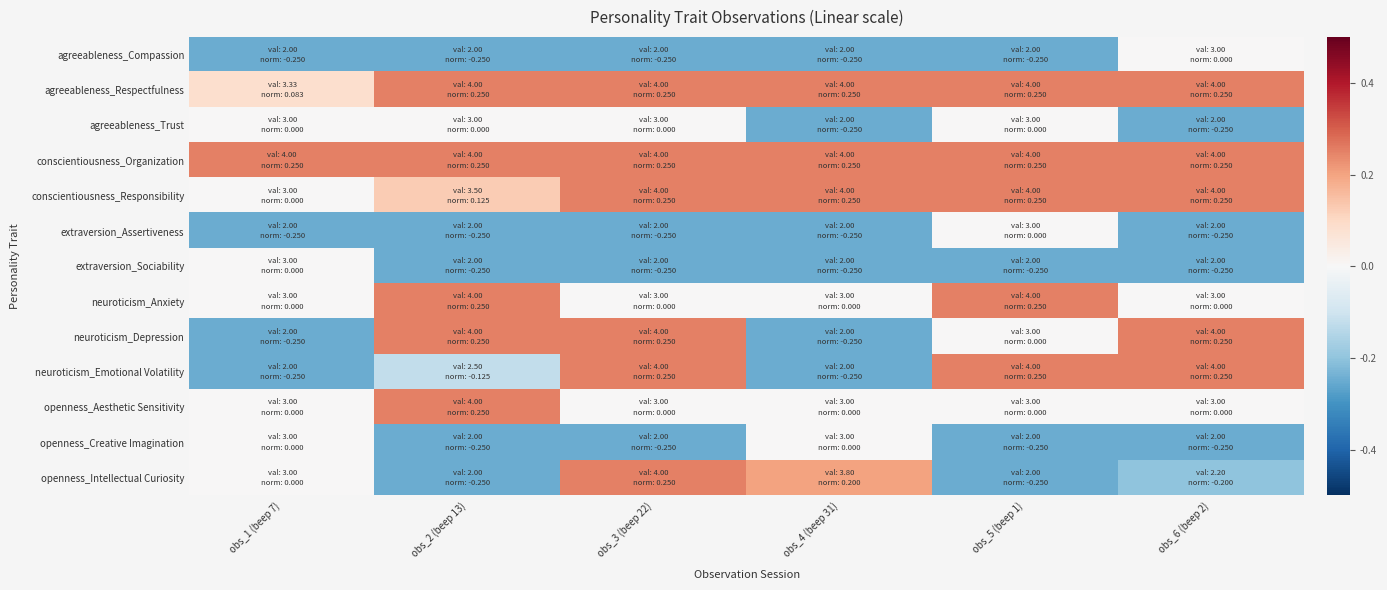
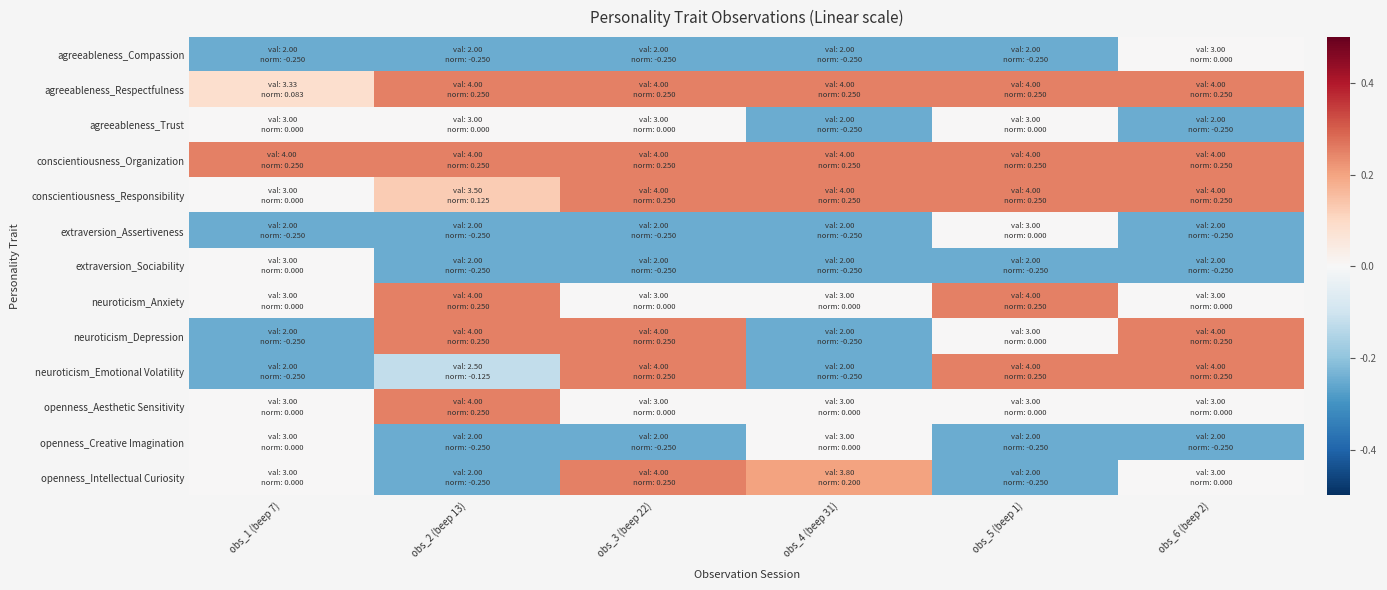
openness_Intellectual Curiosity, obs_6 (beep 2): 2.20 norm: -0.200 -> 3.00 norm: 0.000
